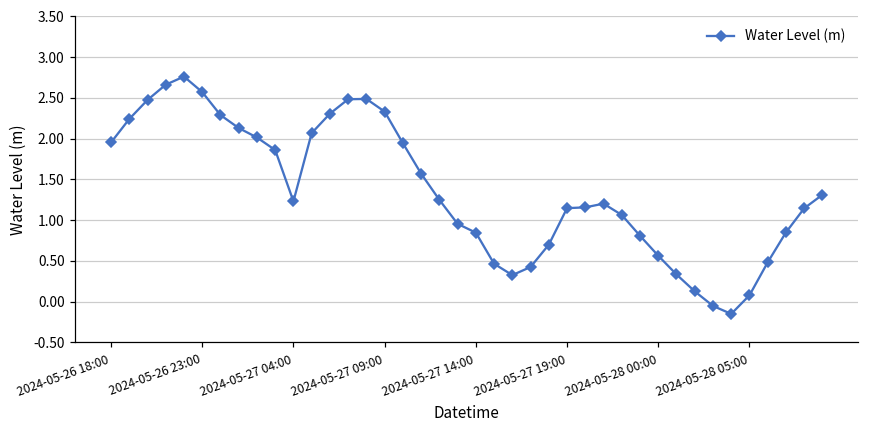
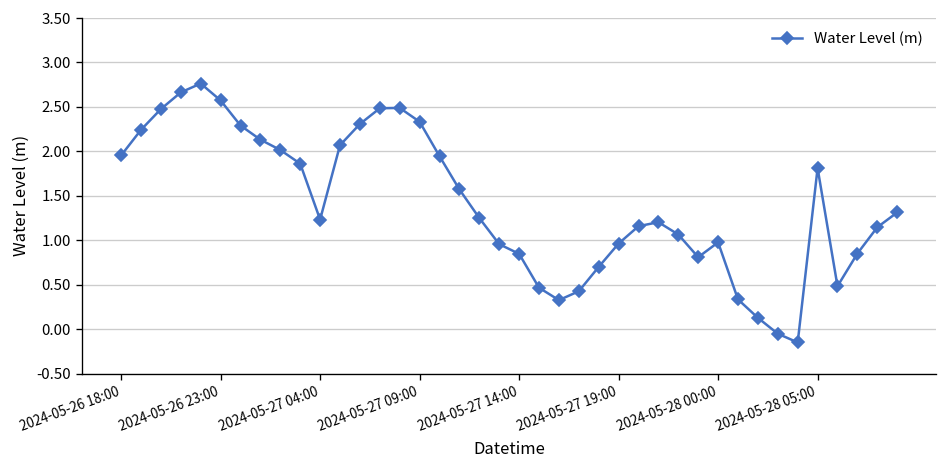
2024-05-27 19:00: 1.1 -> 1.0
2024-05-28 00:00: 0.6 -> 1.0
2024-05-28 05:00: 0.1 -> 1.8
